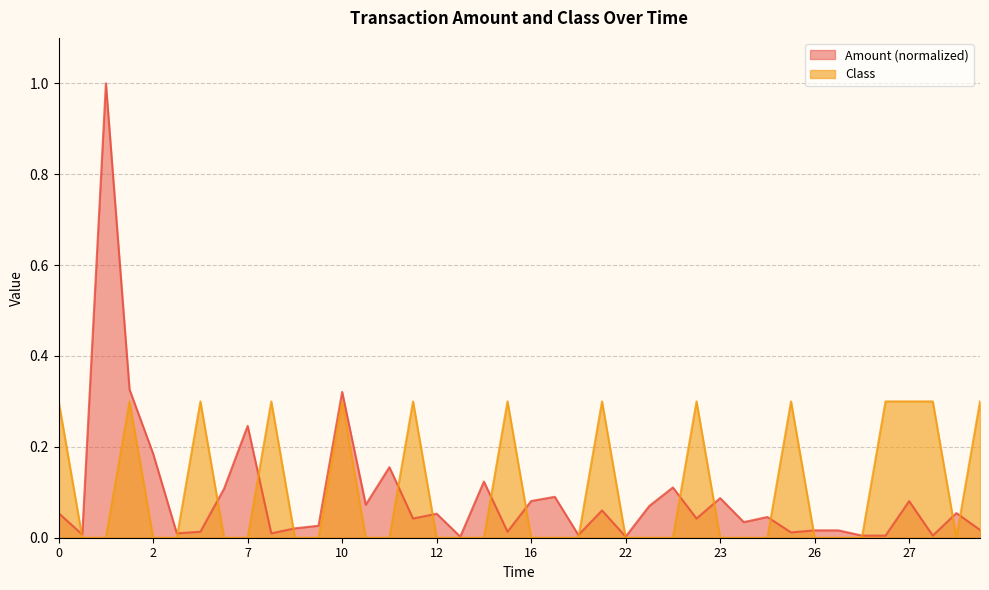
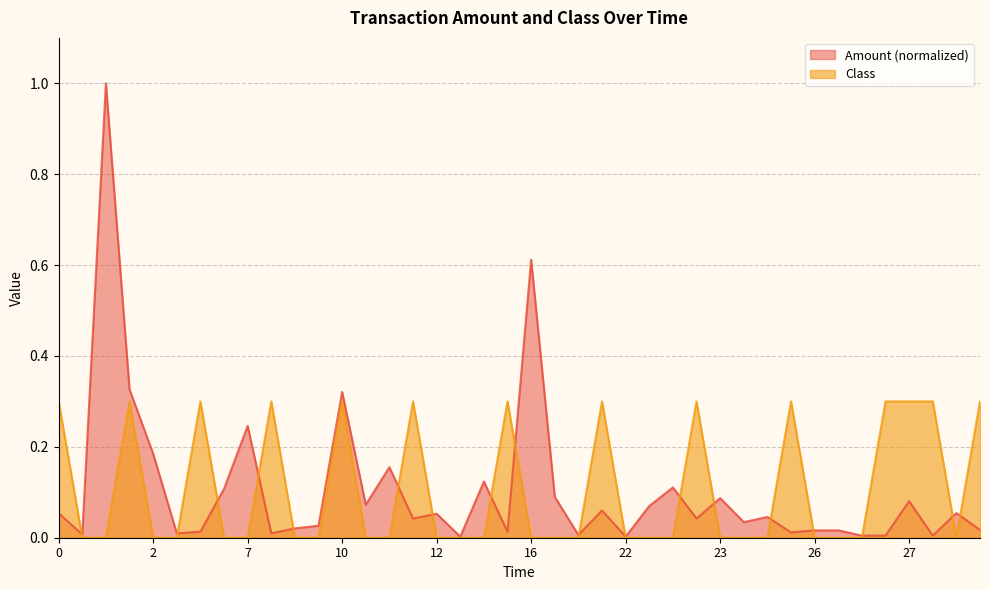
Amount (normalized), 16: 0.08 -> 0.61
